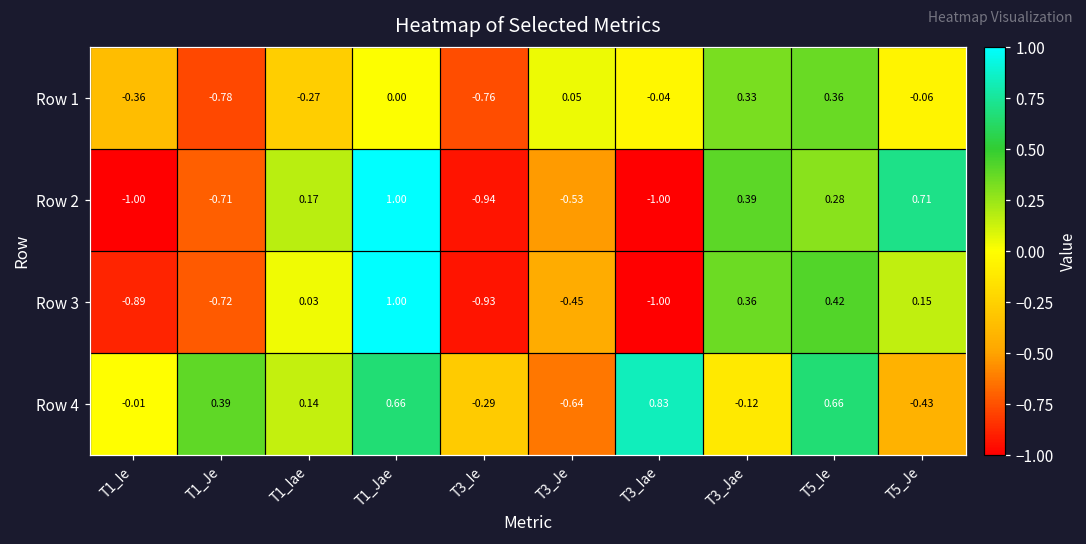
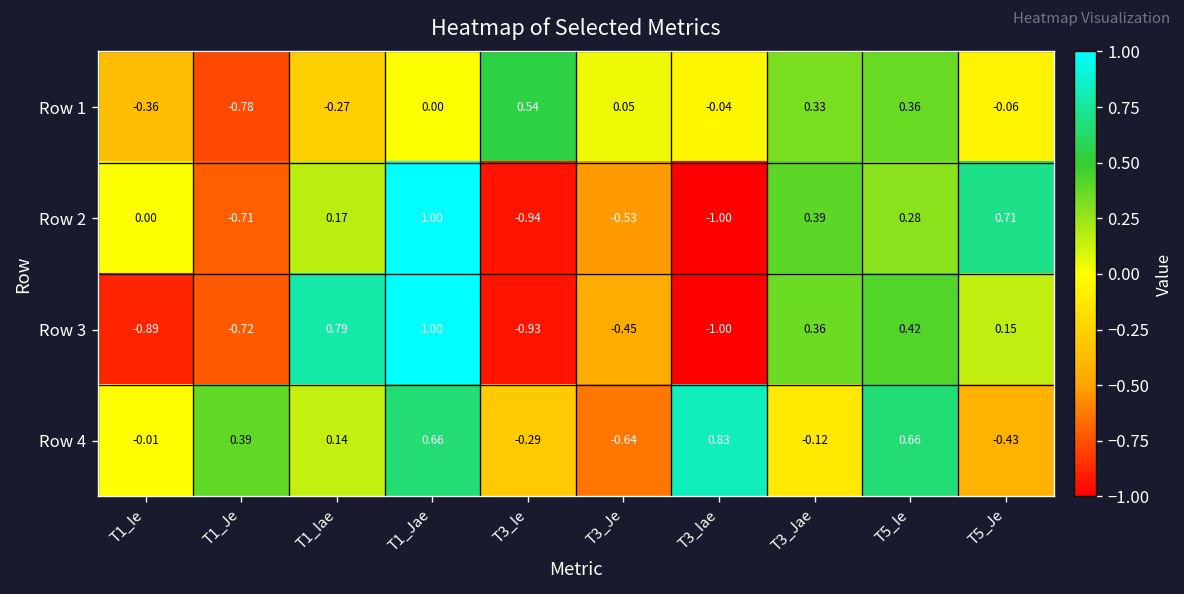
Row 1, T3_Ie: -0.76 -> 0.54
Row 2, T1_Ie: -1.00 -> 0.00
Row 3, T1_Iae: 0.03 -> 0.79
